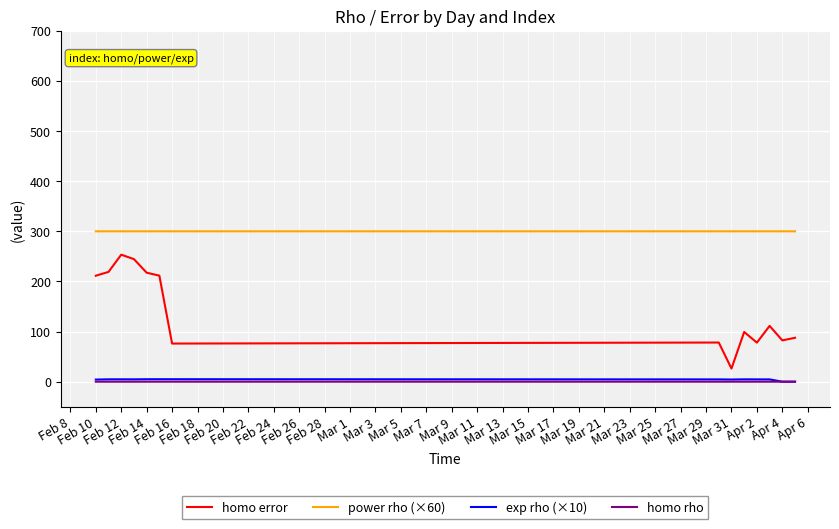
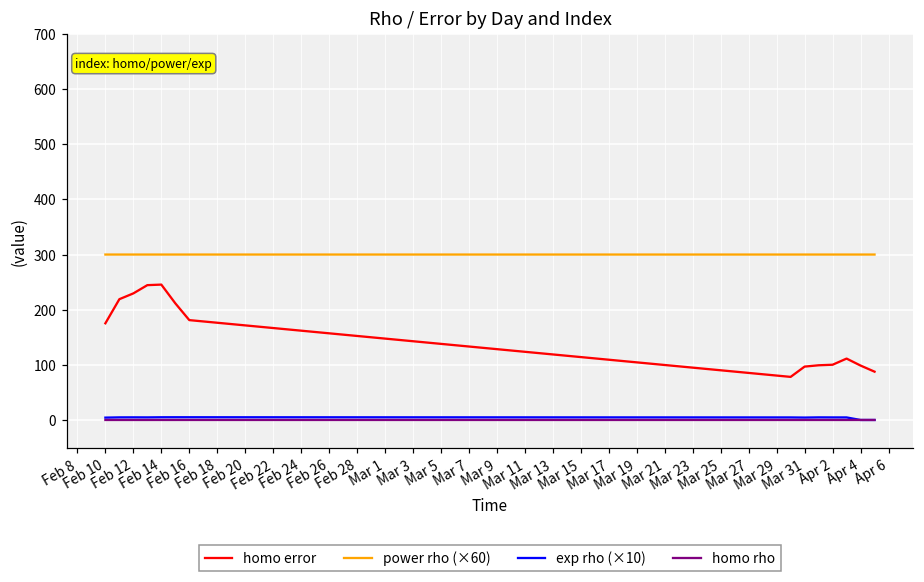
homo error, Feb 10: 210 -> 180
homo error, Feb 12: 250 -> 230
homo error, Feb 14: 220 -> 250
homo error, Feb 16: 80 -> 180
homo error, Mar 31: 30 -> 100
homo error, Apr 2: 80 -> 100
homo error, Apr 4: 80 -> 100
